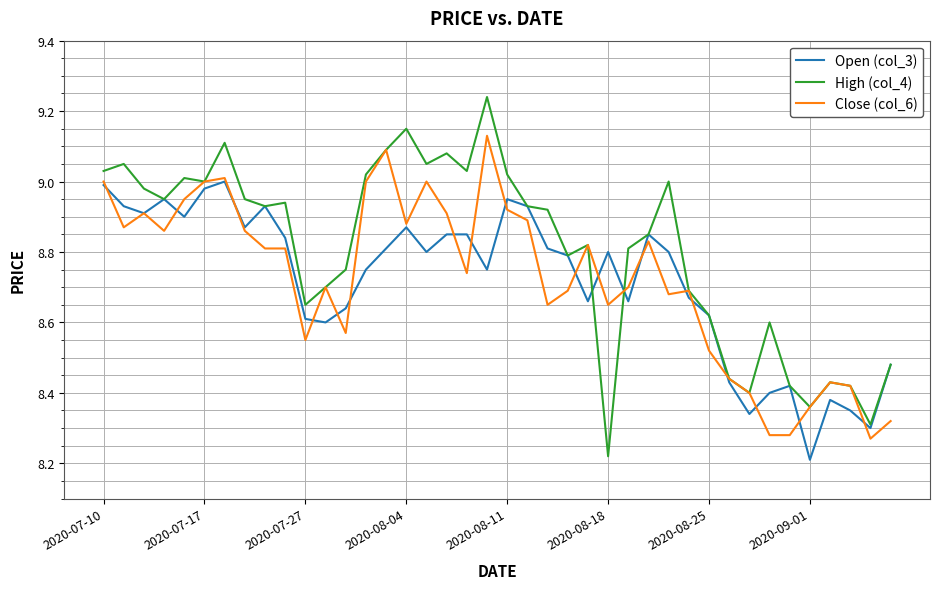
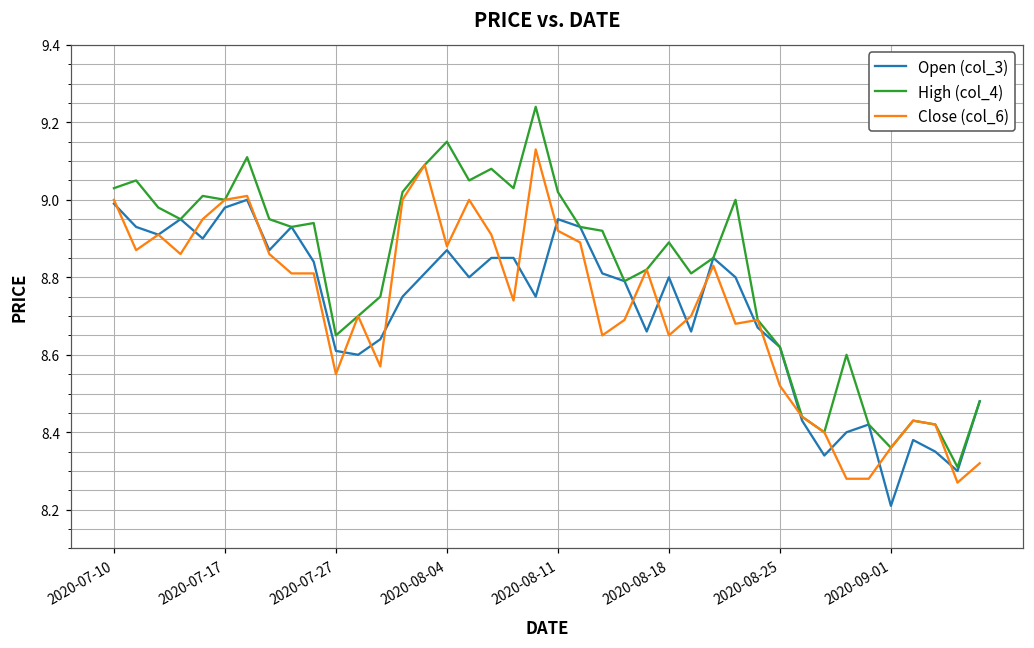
High (col_4), 2020-08-18: 8.22 -> 8.89
